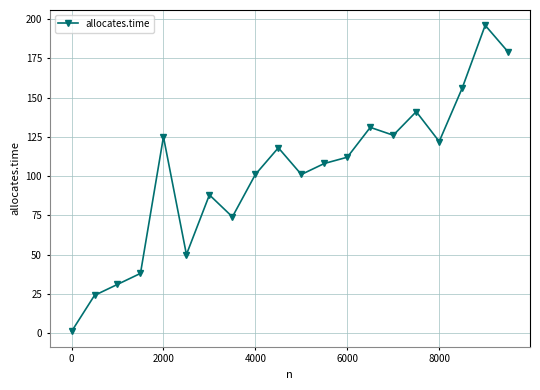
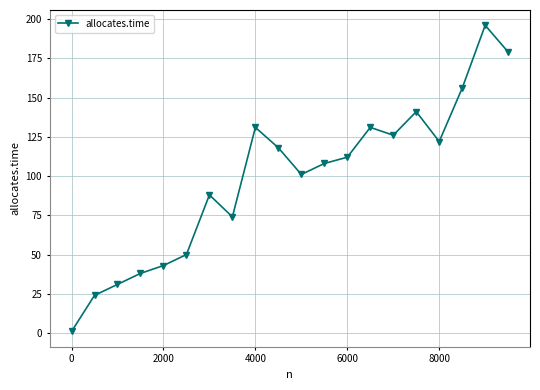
2000: 125 -> 43
4000: 101 -> 131
